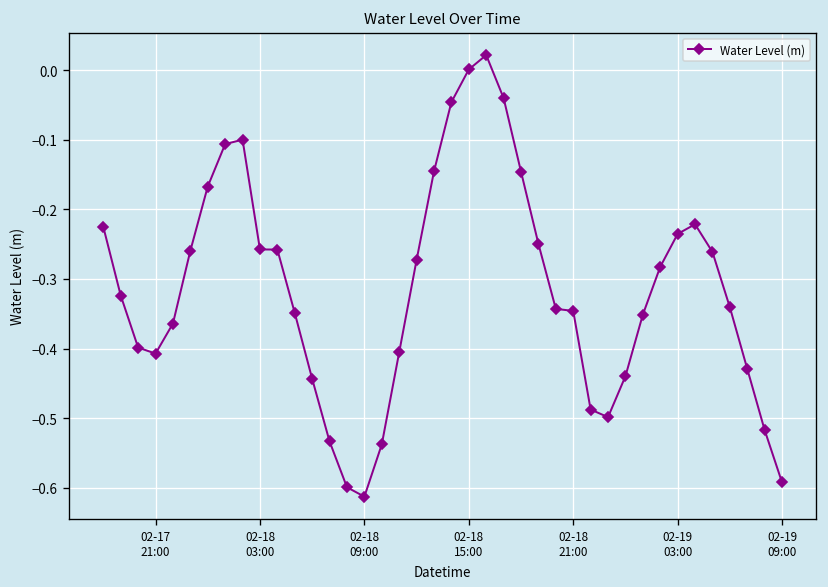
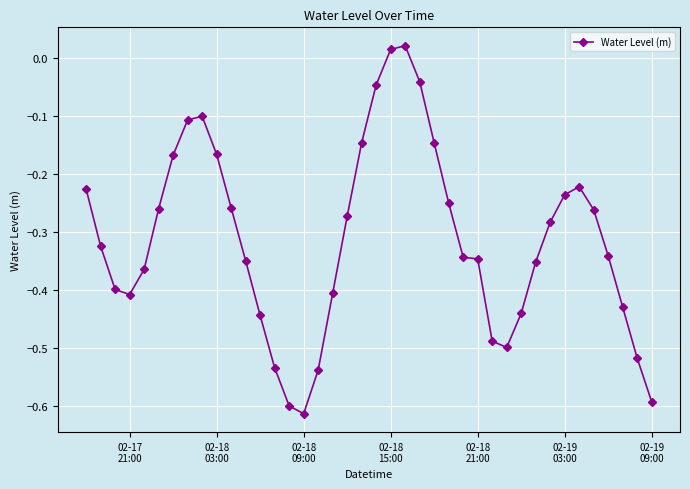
02-18 03:00: -0.26 -> -0.17
02-18 15:00: 0.00 -> 0.02
